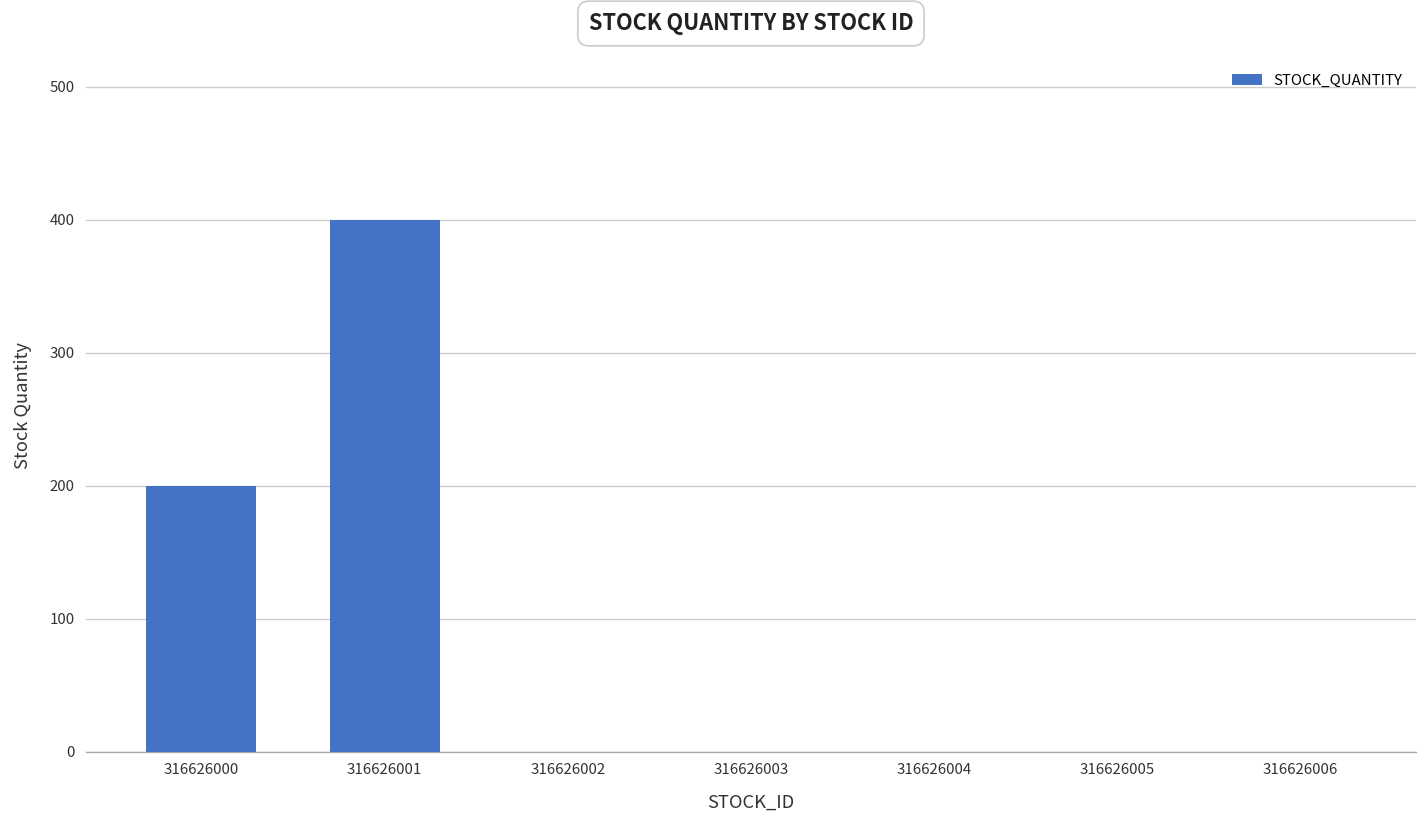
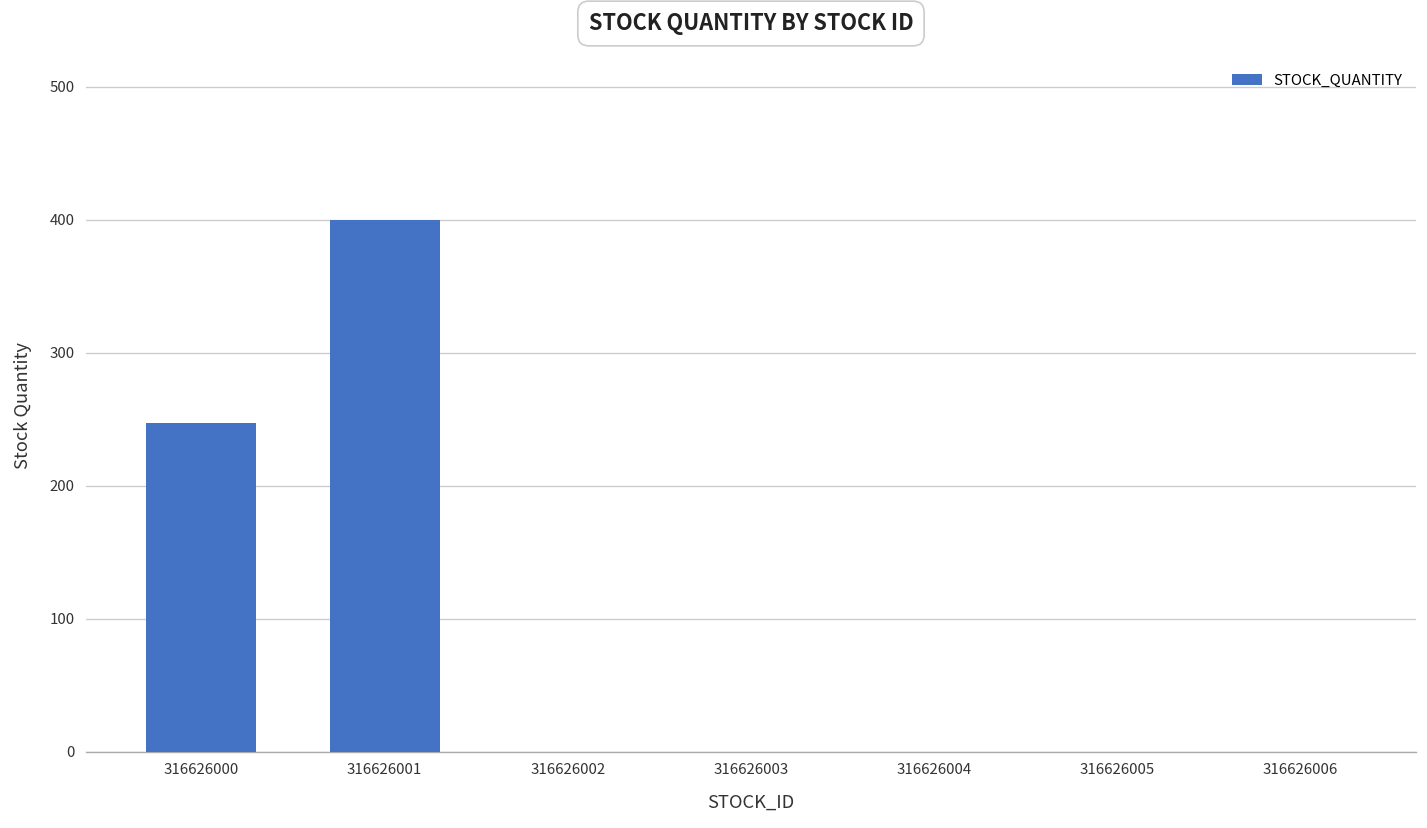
316626000: 200 -> 247
